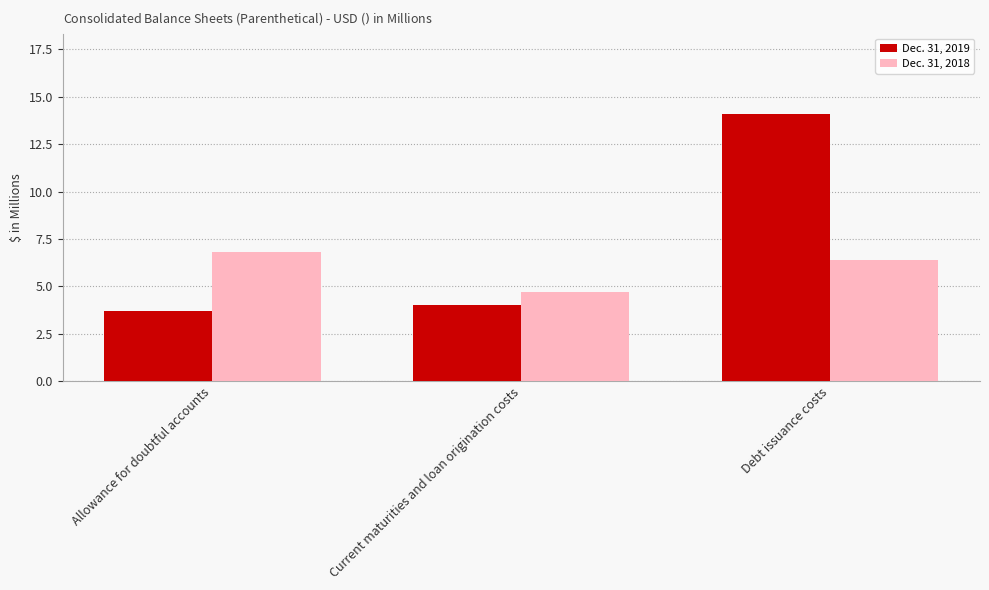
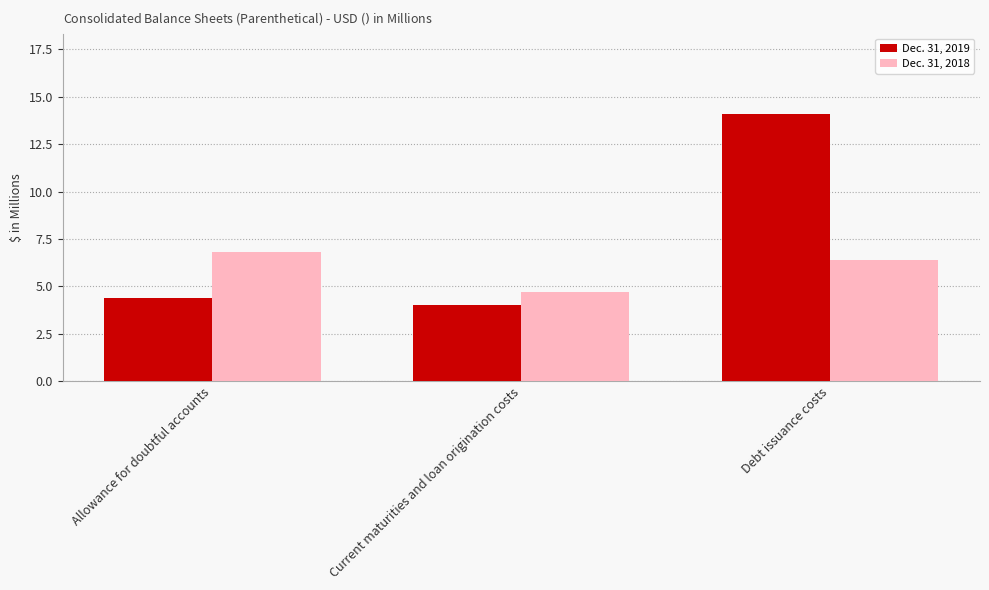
Dec. 31, 2019, Allowance for doubtful accounts: 3.7 -> 4.4
